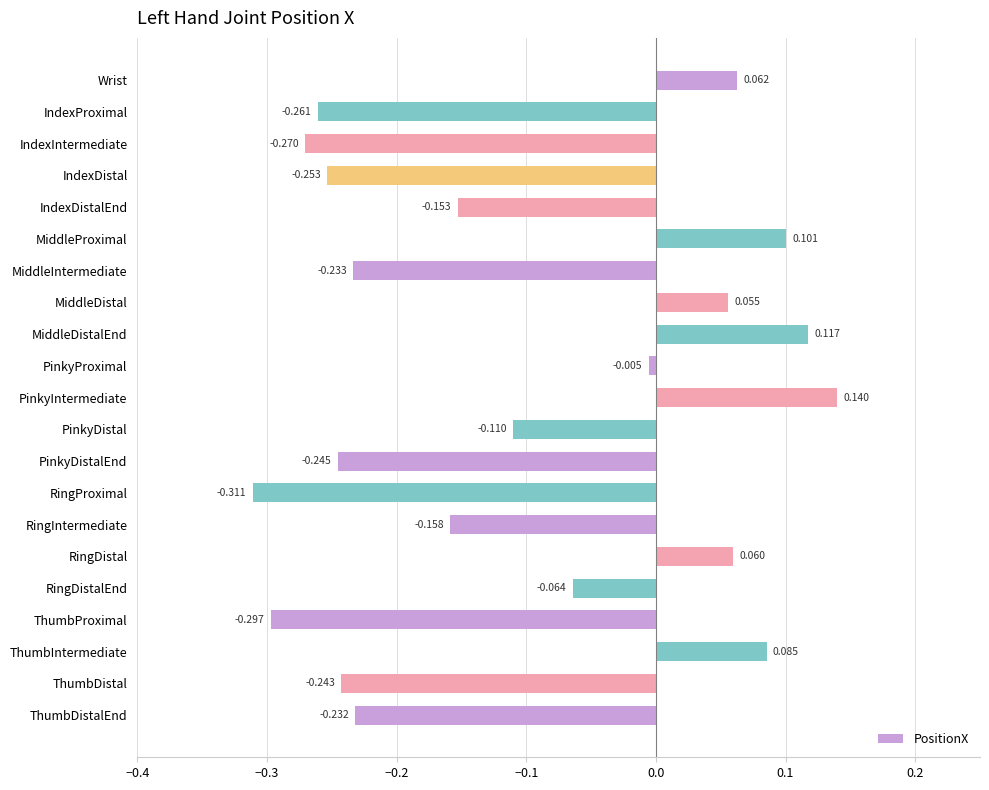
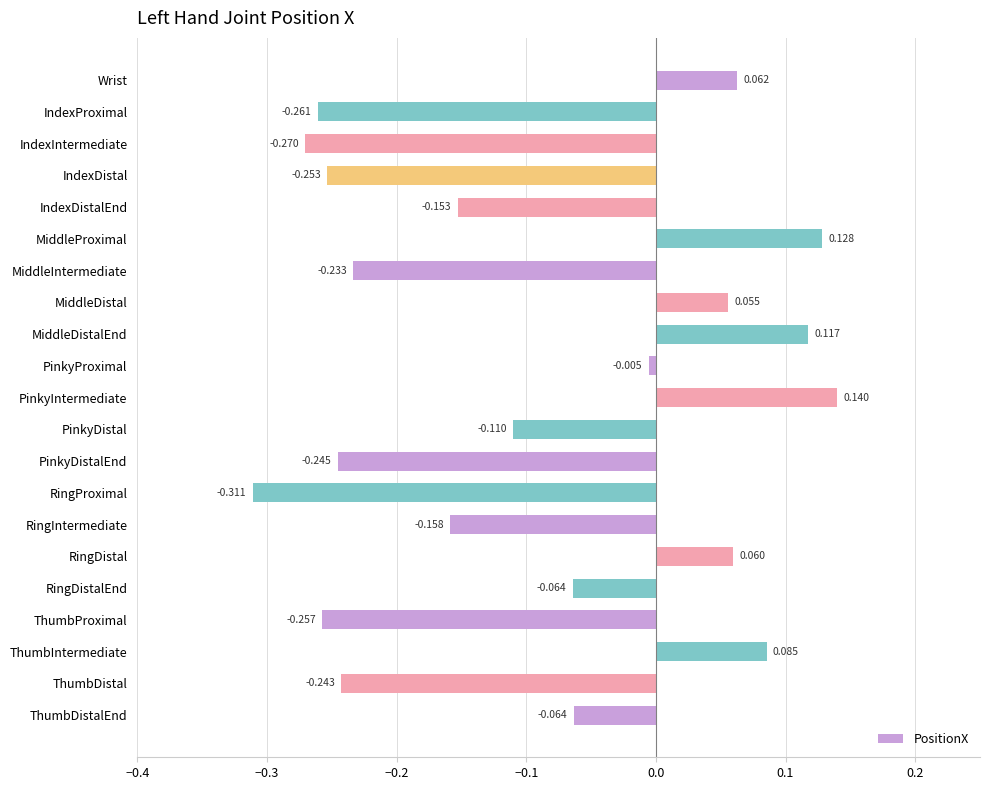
MiddleProximal: 0.101 -> 0.128
ThumbProximal: -0.297 -> -0.257
ThumbDistalEnd: -0.232 -> -0.064
